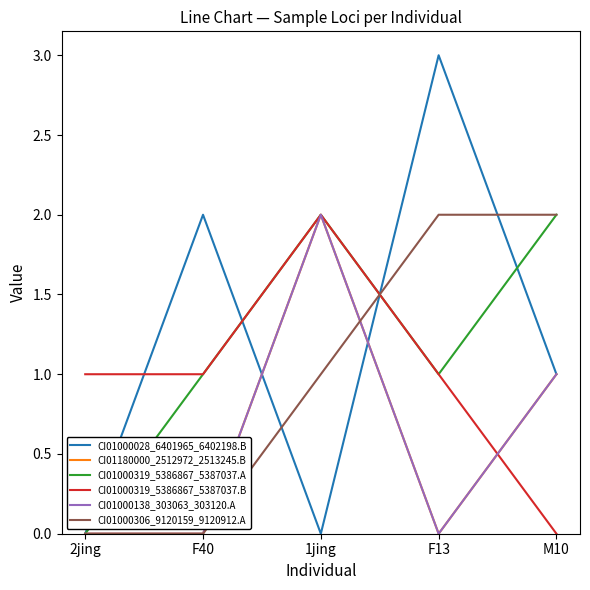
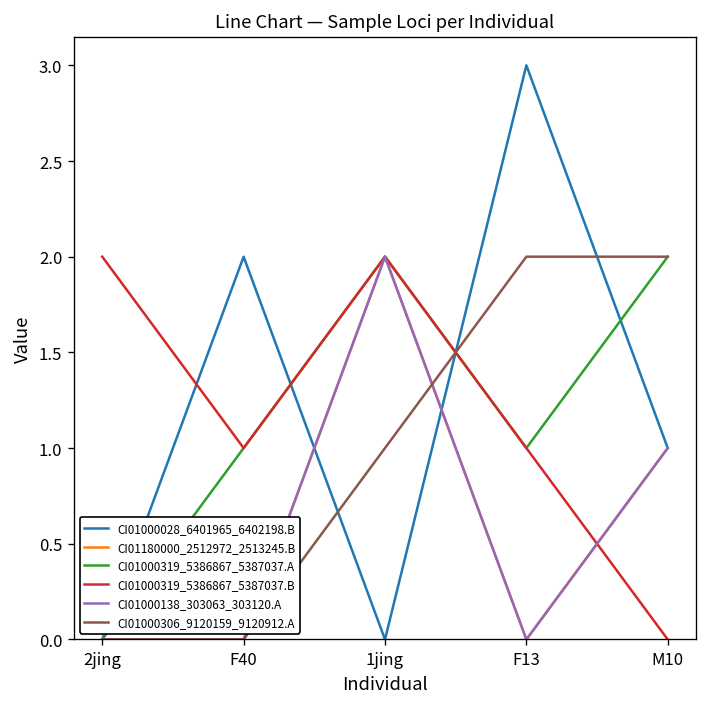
CI01000319_5386867_5387037.B, 2jing: 1 -> 2
